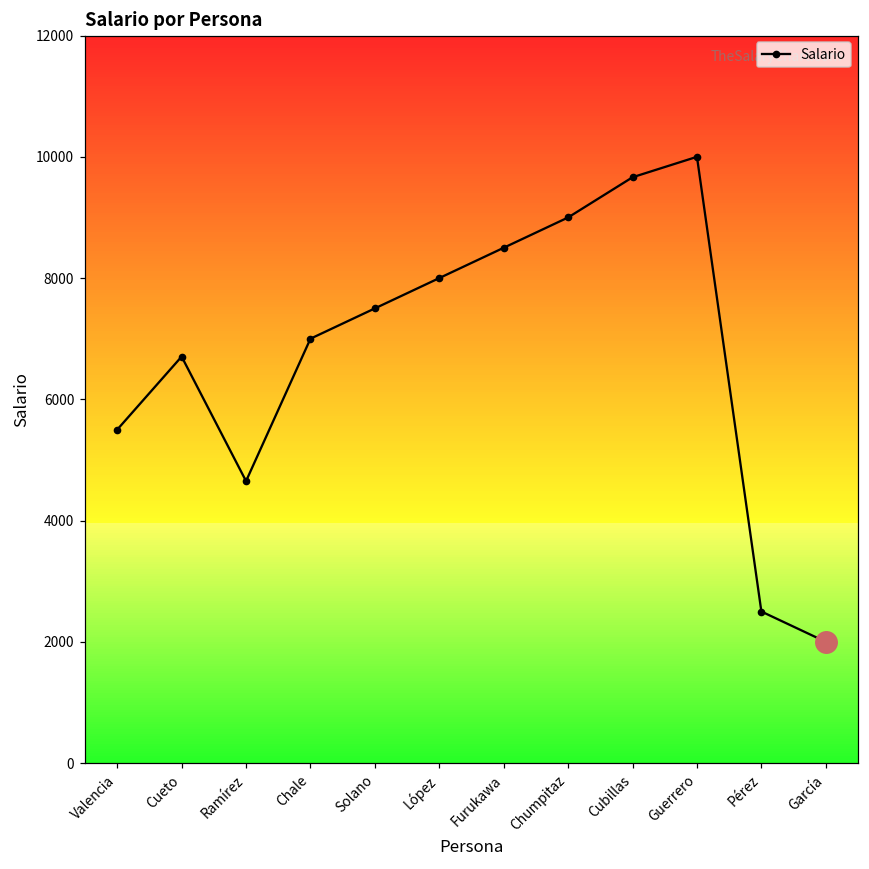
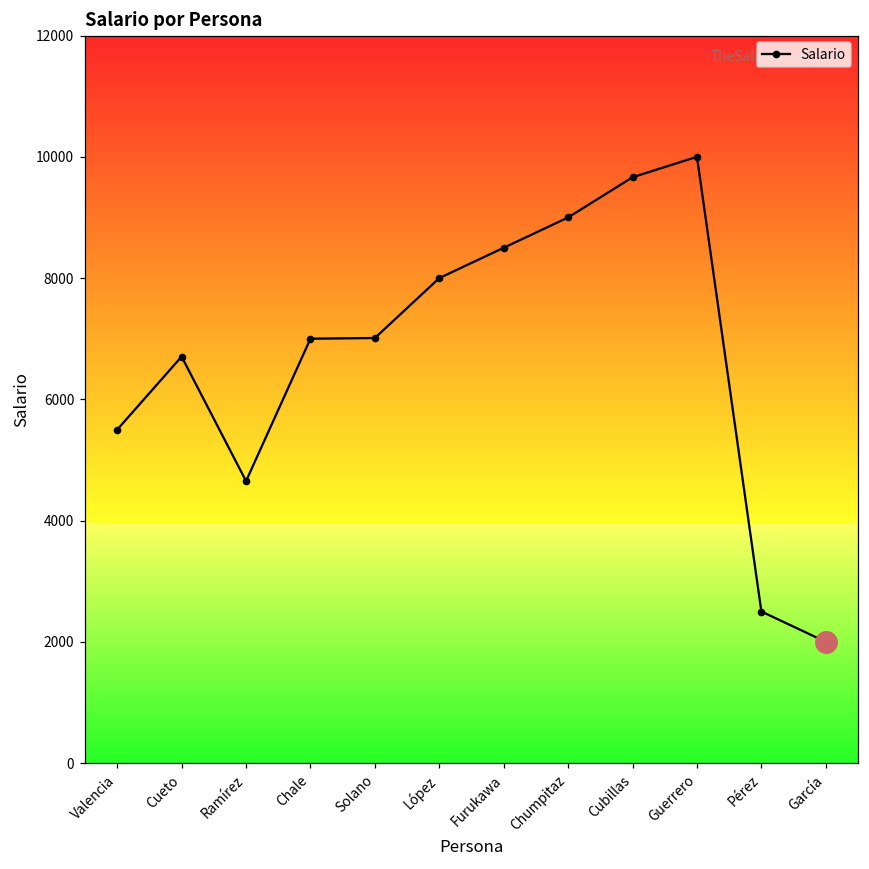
Salario, Solano: 7500 -> 7000
